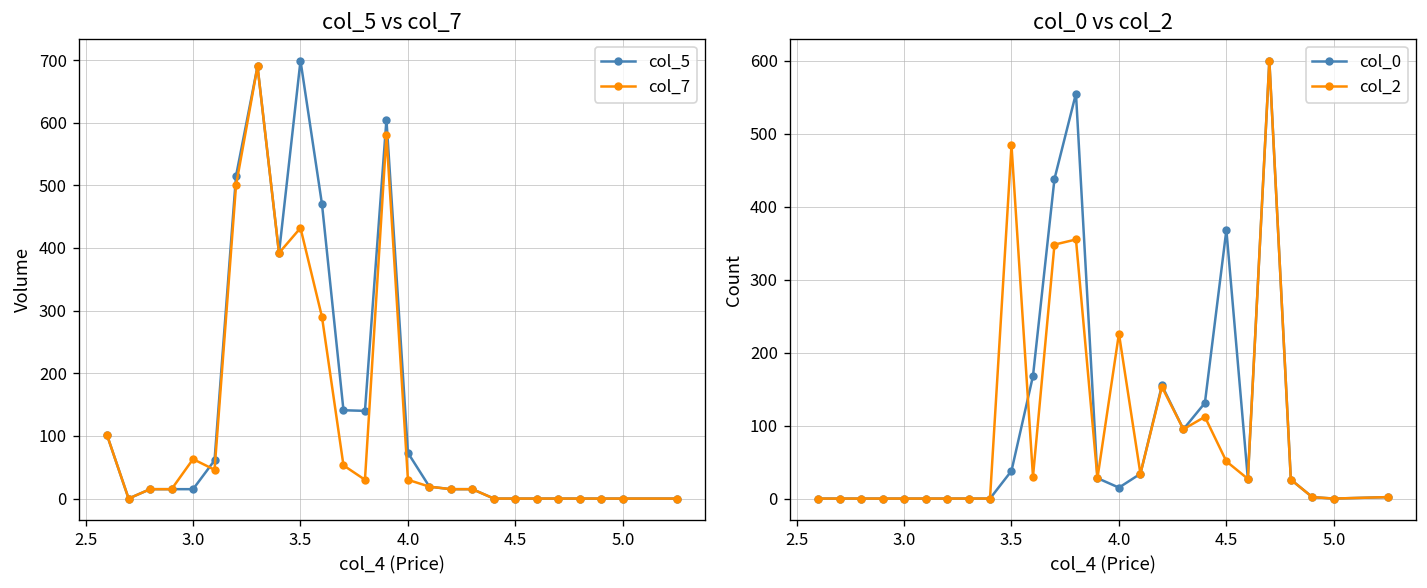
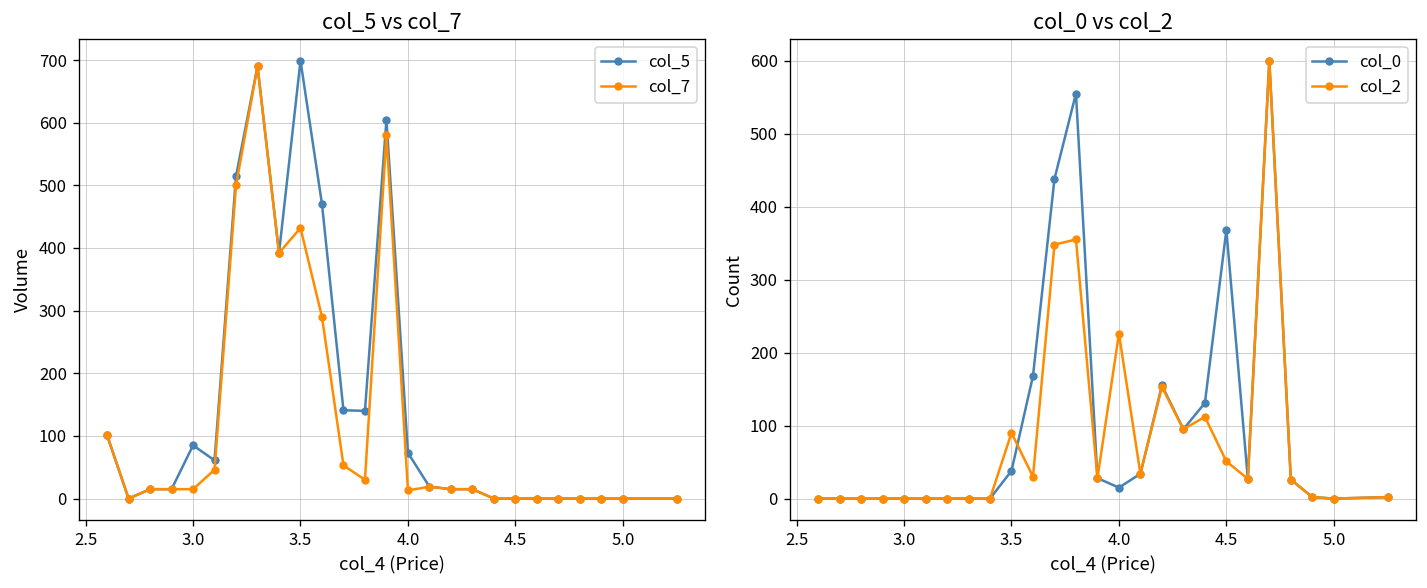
col_5 vs col_7, col_5, 3.0: 20 -> 90
col_5 vs col_7, col_7, 3.0: 60 -> 20
col_5 vs col_7, col_7, 4.0: 30 -> 10
col_0 vs col_2, col_2, 3.5: 480 -> 90
